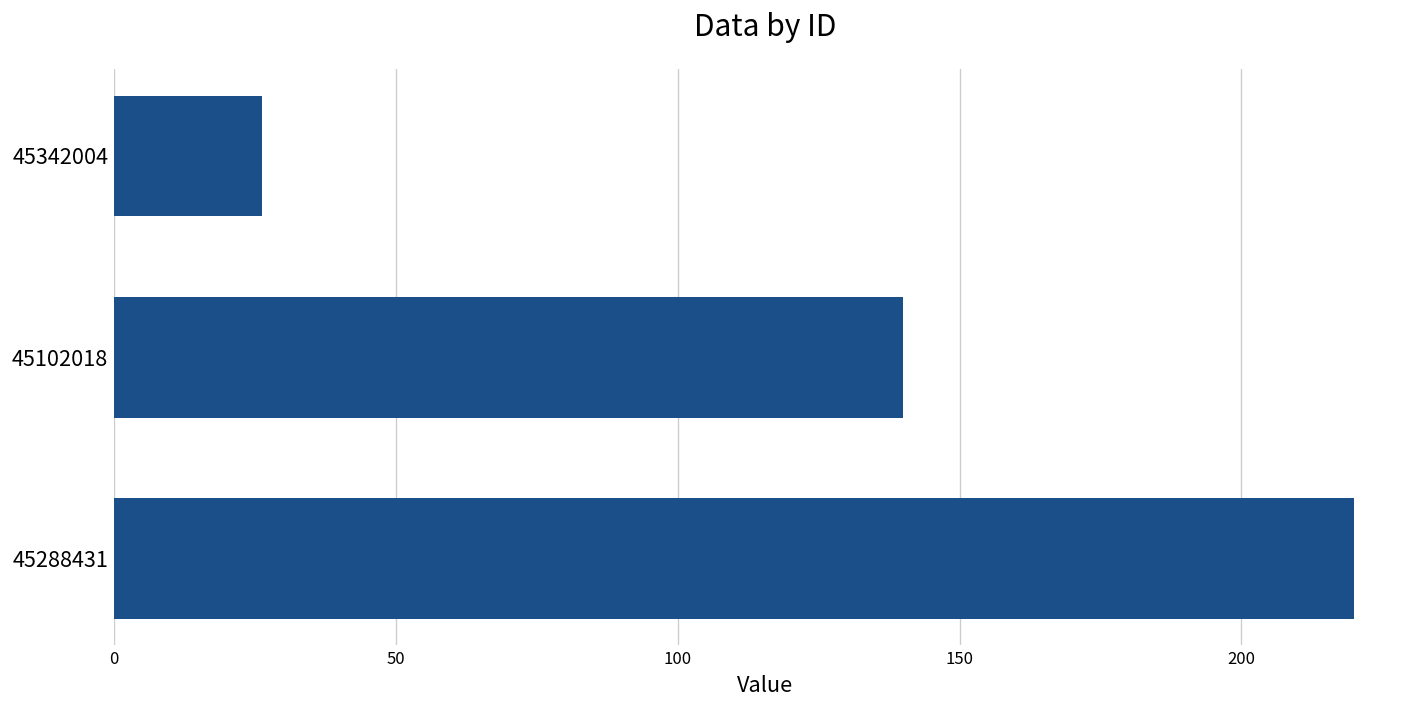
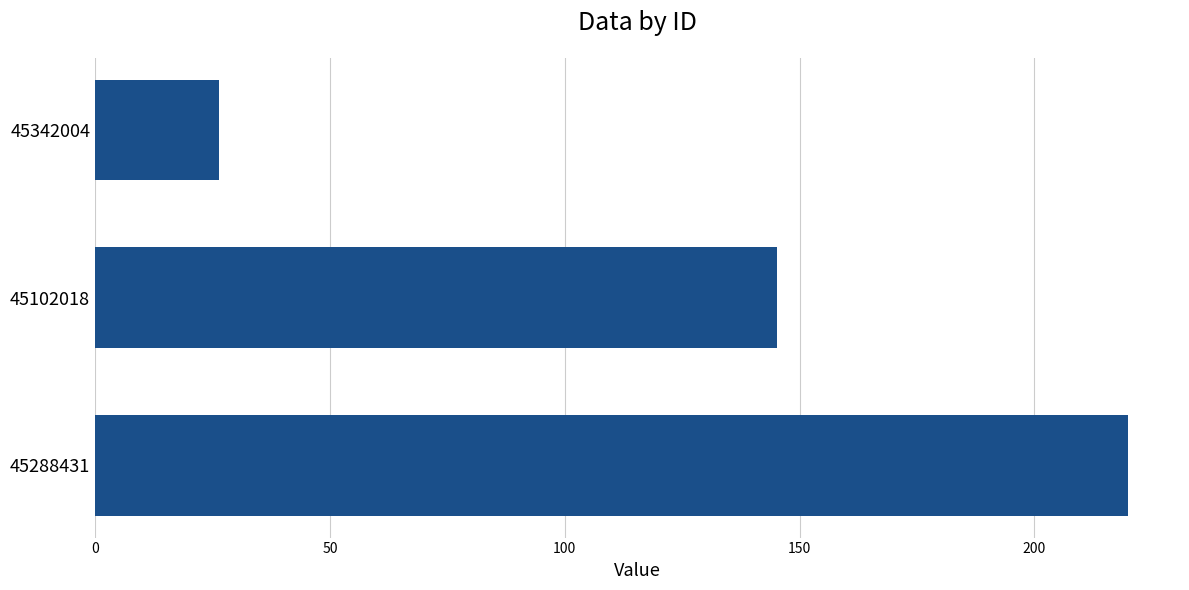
45102018: 140 -> 145
